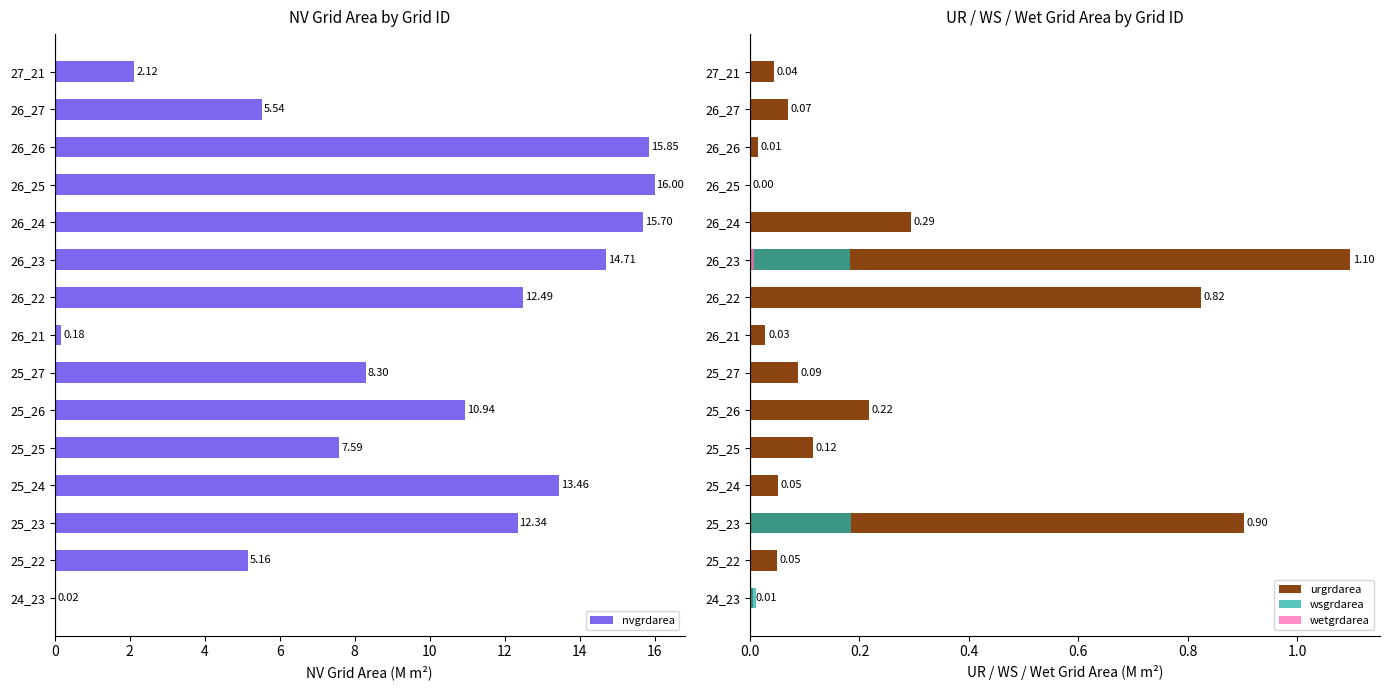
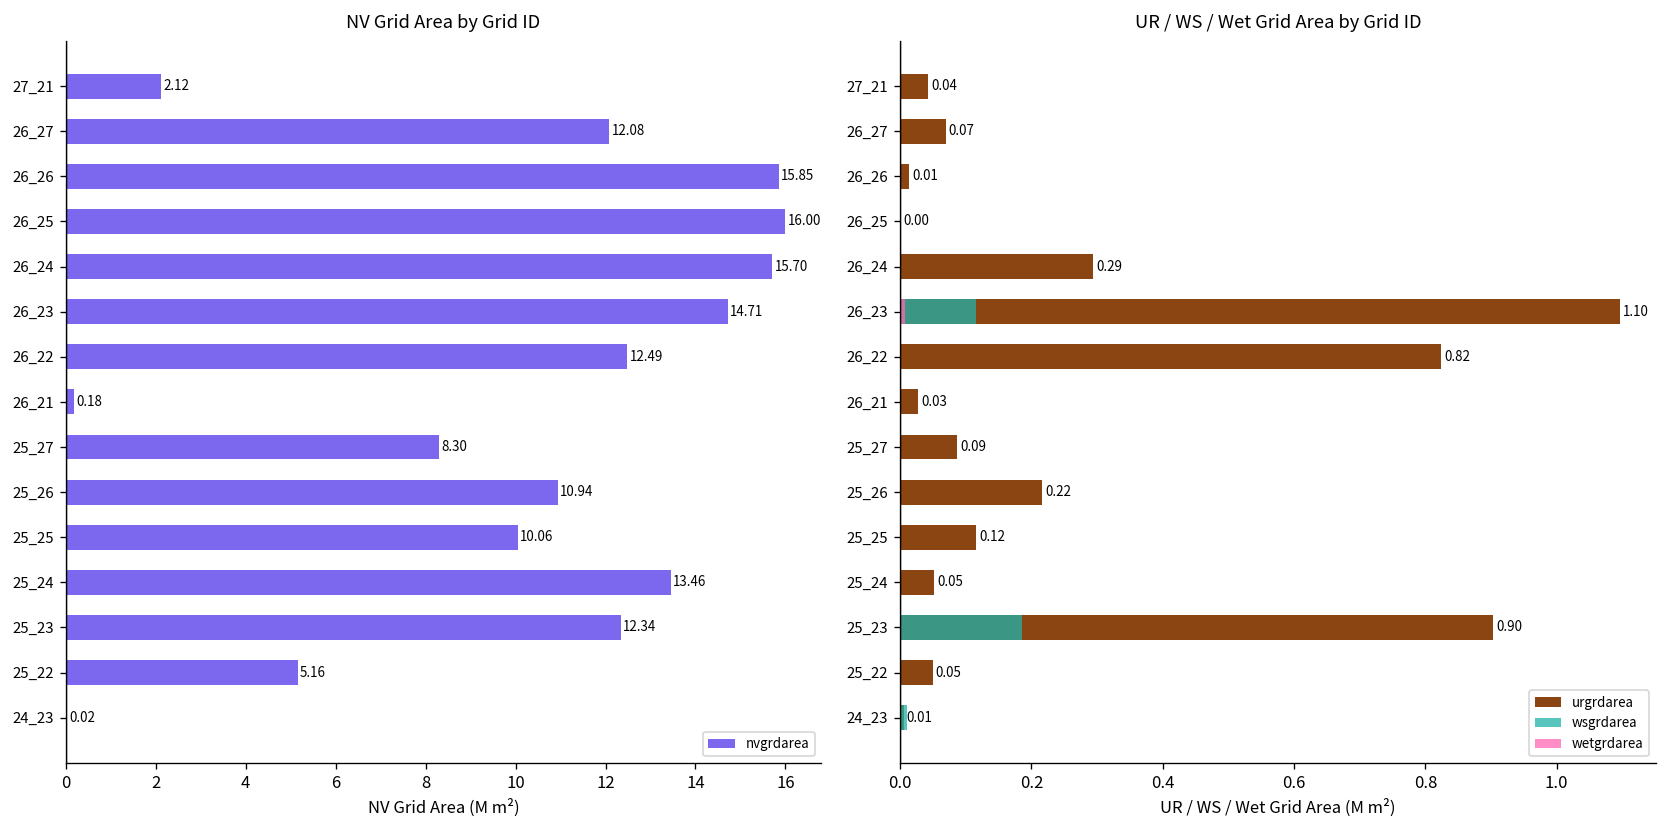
NV Grid Area by Grid ID, 26_27: 5.54 -> 12.08
NV Grid Area by Grid ID, 25_25: 7.59 -> 10.06
UR / WS / Wet Grid Area by Grid ID, wsgrdarea, 26_23: 0.18 -> 0.12
